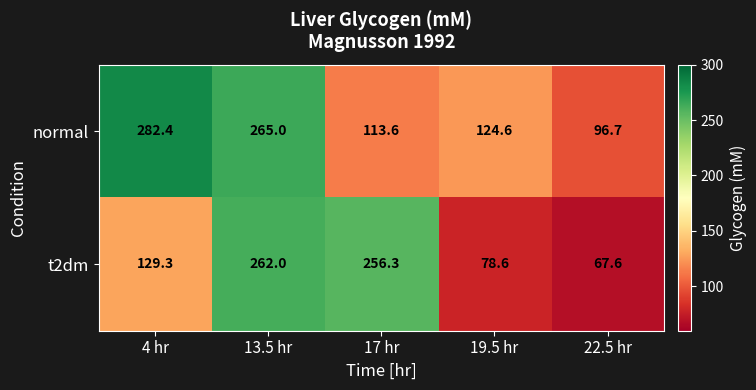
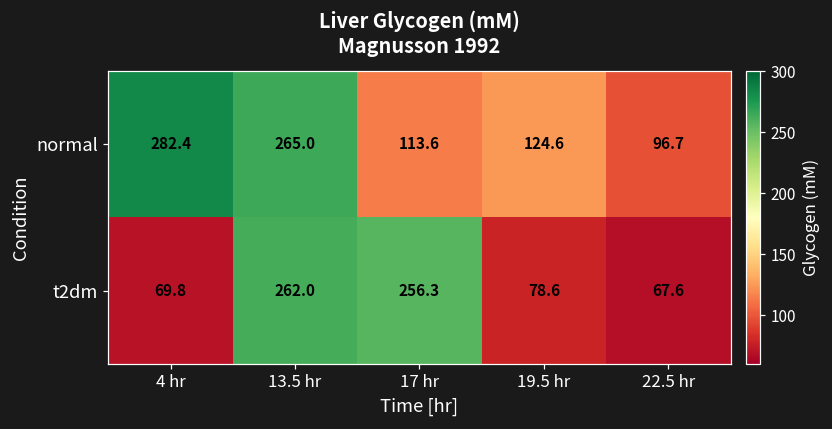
t2dm, 4 hr: 129.3 -> 69.8
